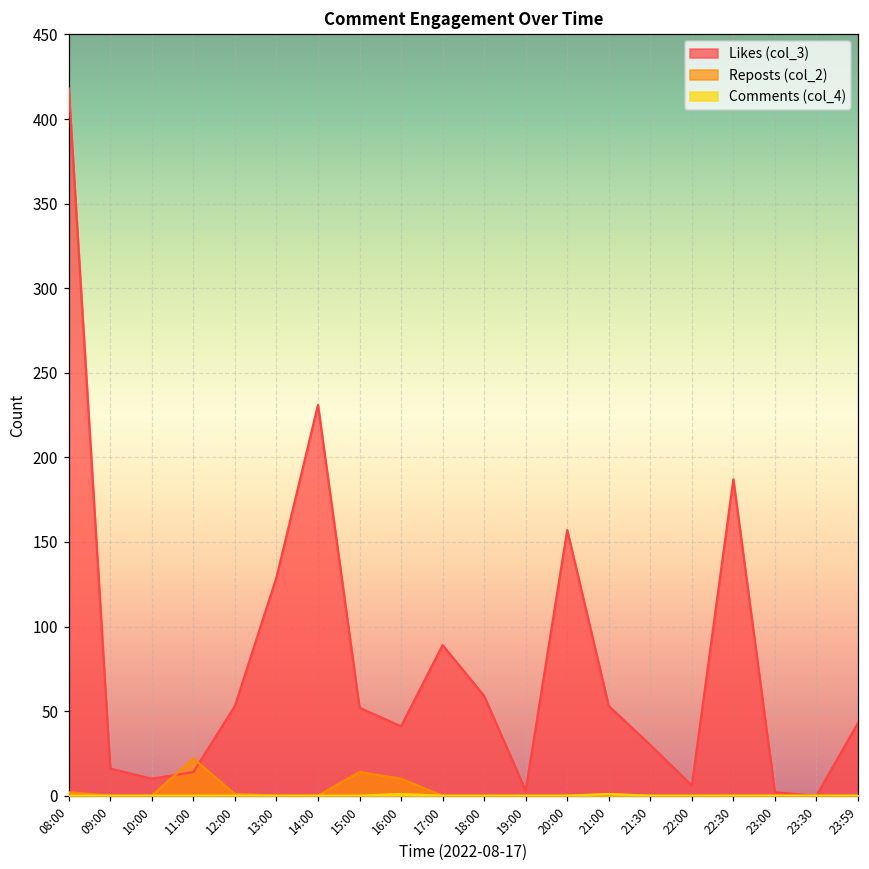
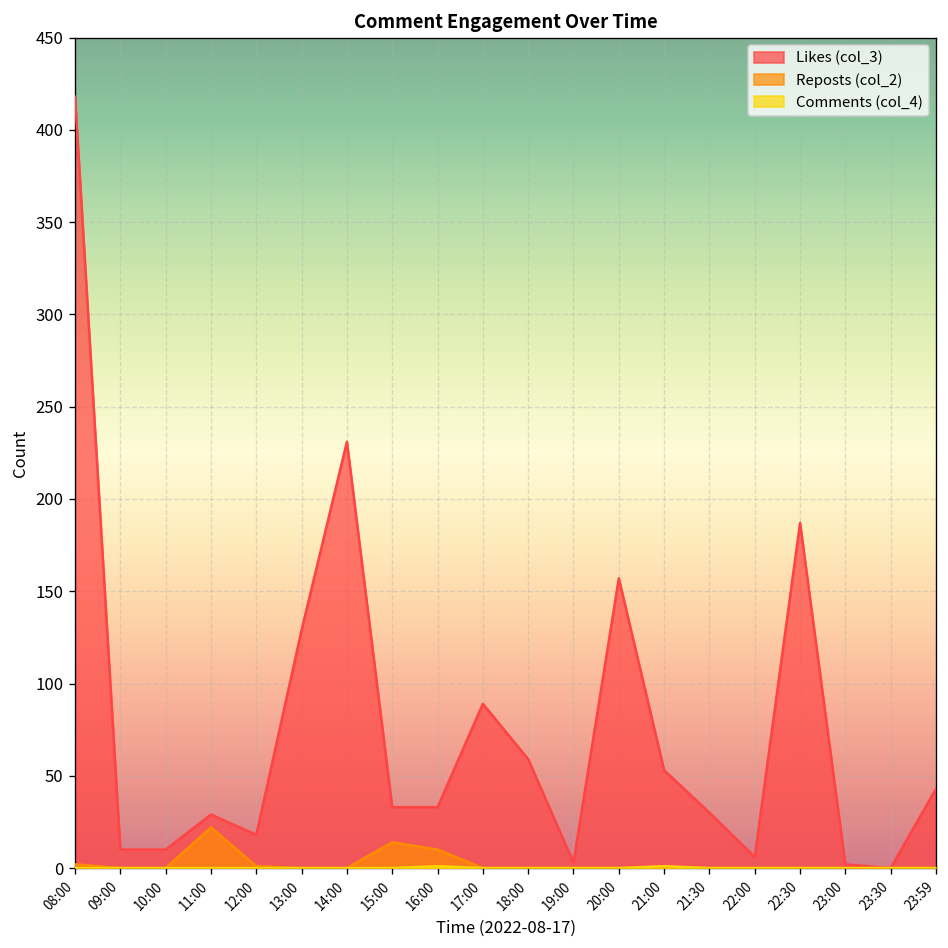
Likes (col_3), 09:00: 16 -> 10
Likes (col_3), 11:00: 14 -> 29
Likes (col_3), 12:00: 53 -> 18
Likes (col_3), 15:00: 52 -> 33
Likes (col_3), 16:00: 41 -> 33
